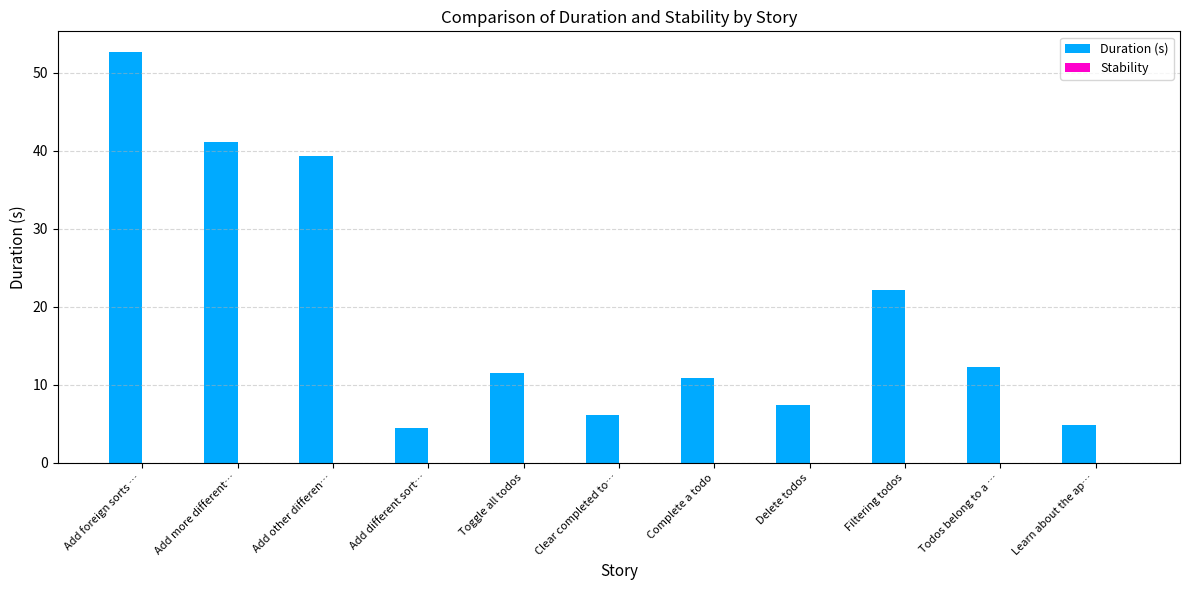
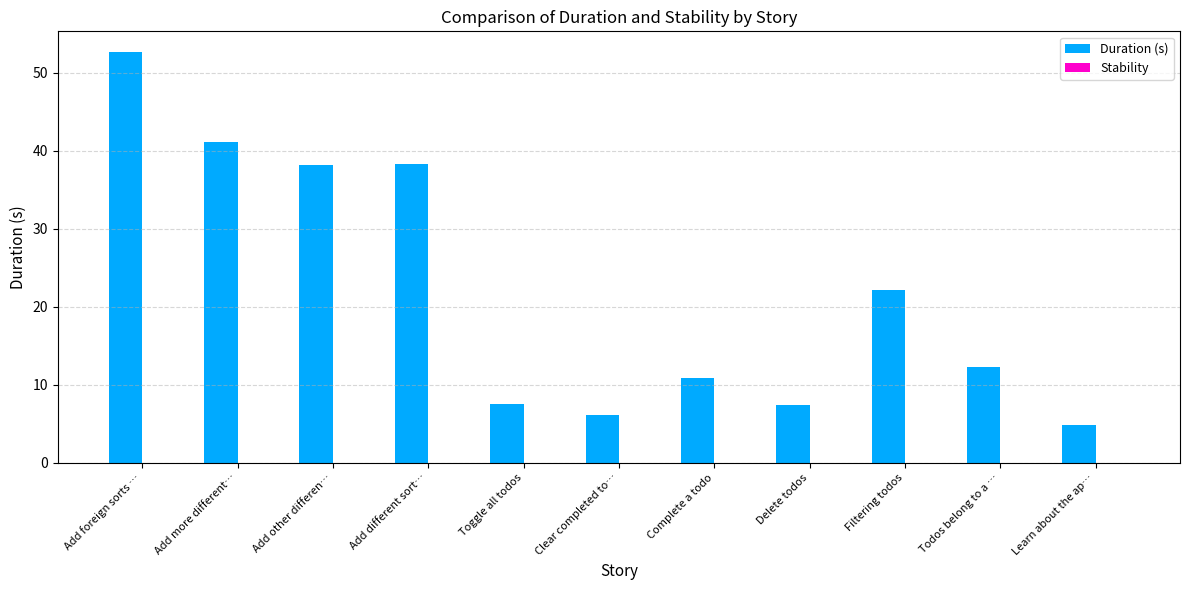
Duration (s), Add other differen…: 39 -> 38
Duration (s), Add different sort…: 5 -> 38
Duration (s), Toggle all todos: 12 -> 8
